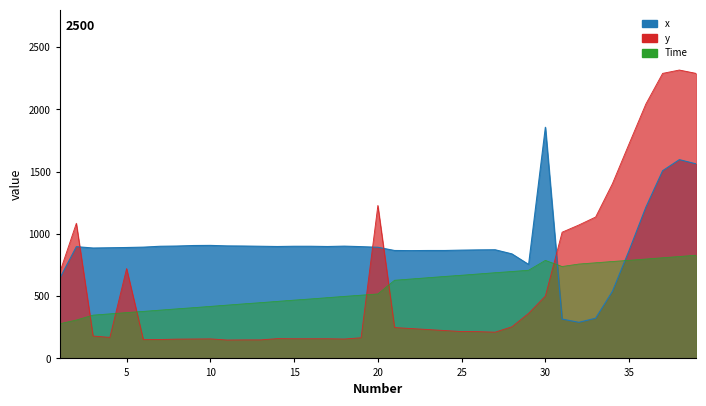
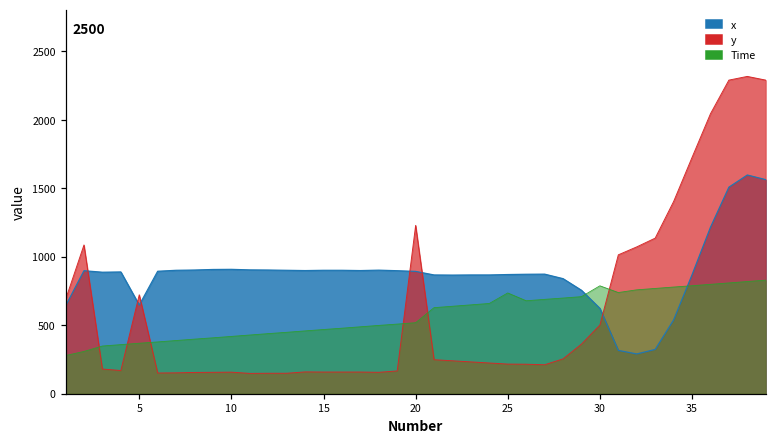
x, 5: 890 -> 650
Time, 25: 670 -> 740
x, 30: 1860 -> 620
